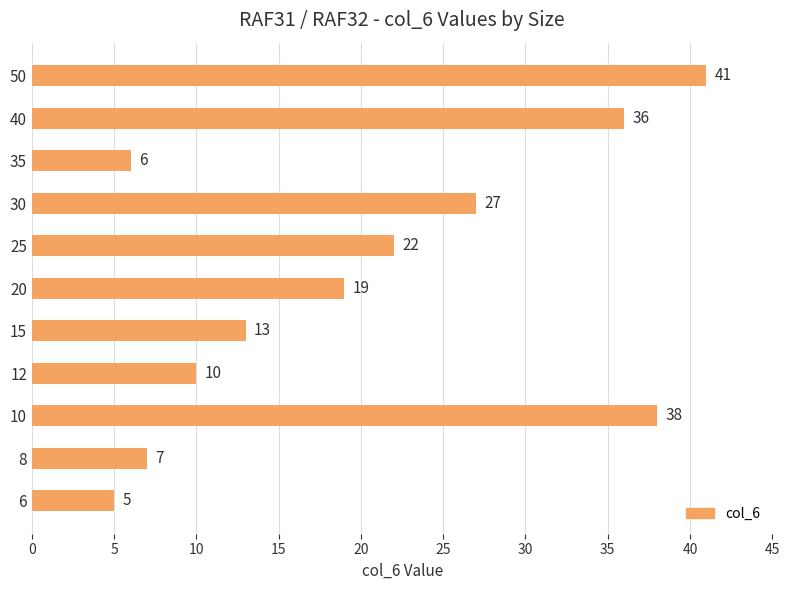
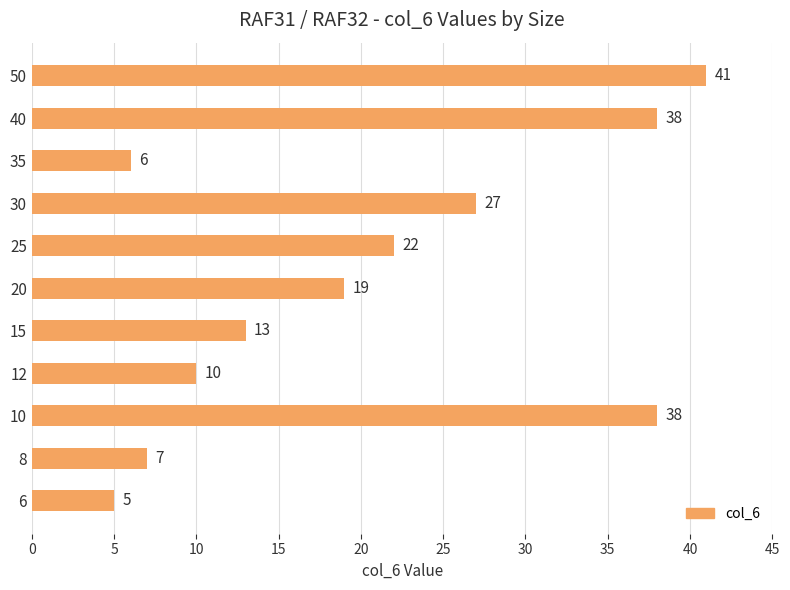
40: 36 -> 38
